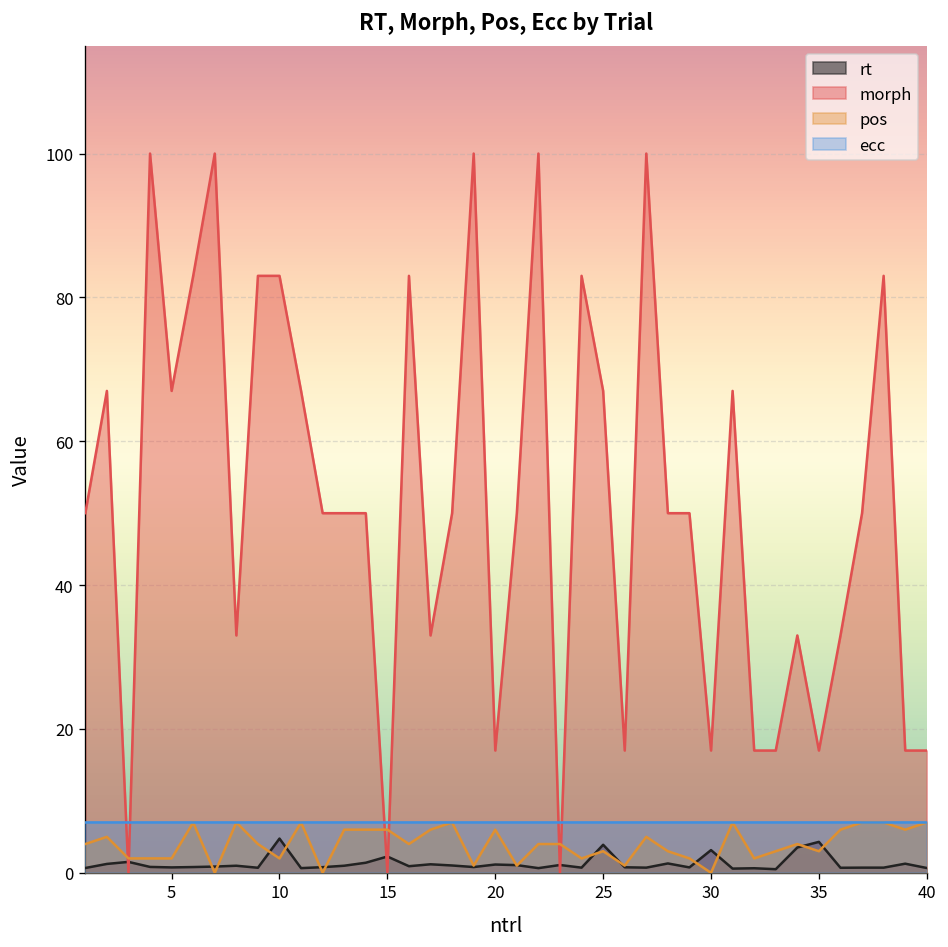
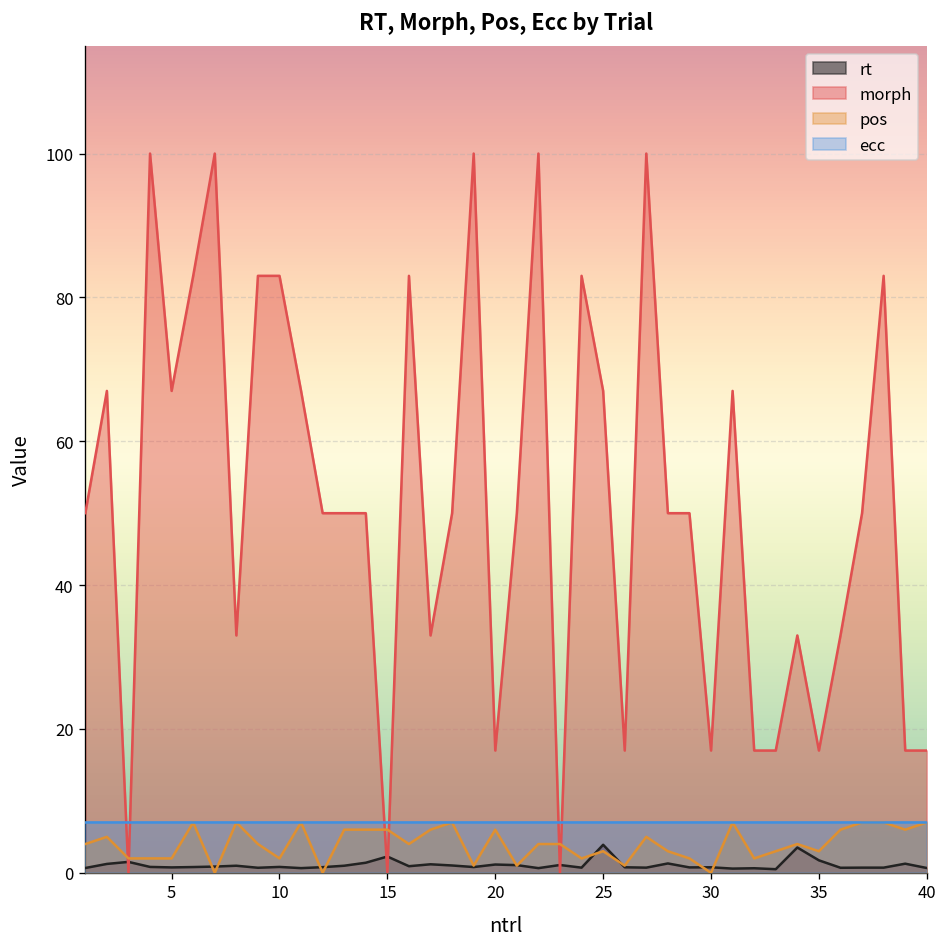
rt, 10: 5 -> 1
rt, 30: 3 -> 1
rt, 35: 4 -> 2
